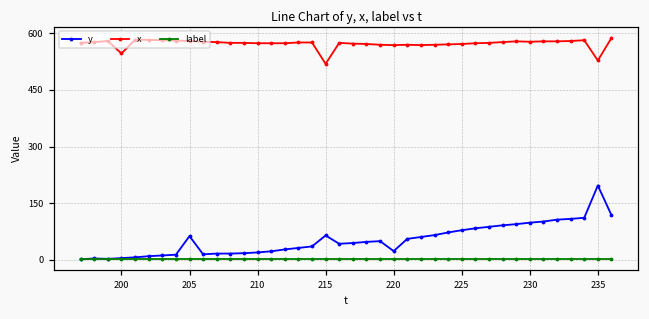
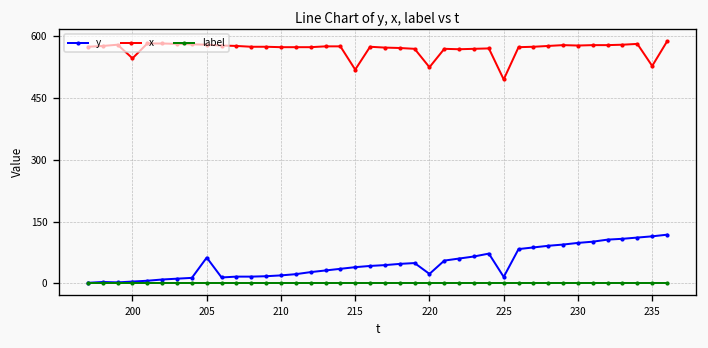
y, 215: 60 -> 40
x, 220: 570 -> 530
y, 225: 80 -> 20
x, 225: 570 -> 500
y, 235: 200 -> 110
